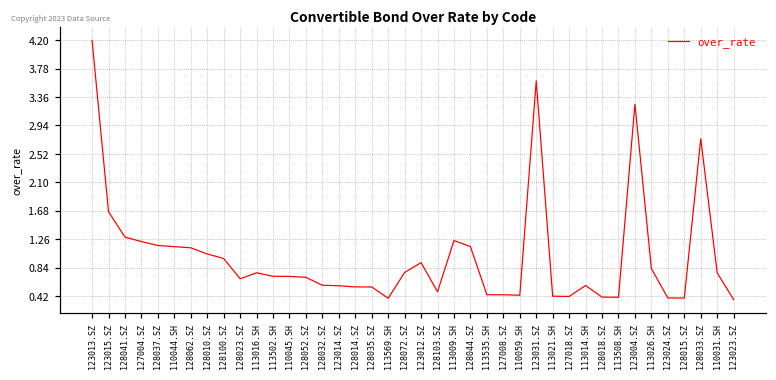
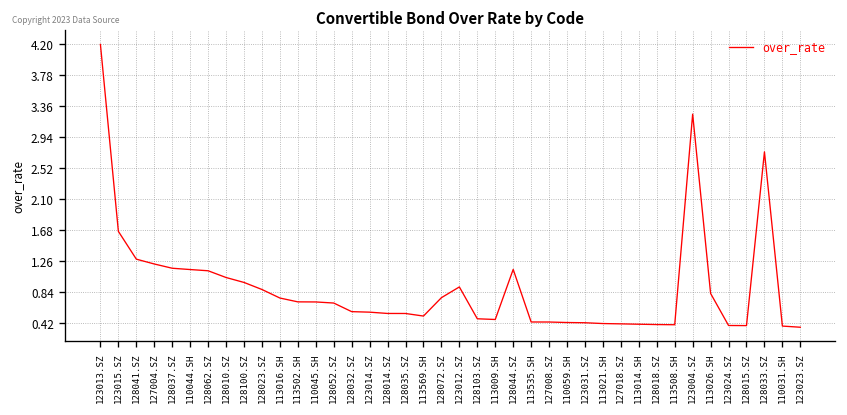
128023.SZ: 0.7 -> 0.9
113569.SH: 0.4 -> 0.5
113009.SH: 1.2 -> 0.5
123031.SZ: 3.6 -> 0.4
113014.SH: 0.6 -> 0.4
110031.SH: 0.8 -> 0.4
